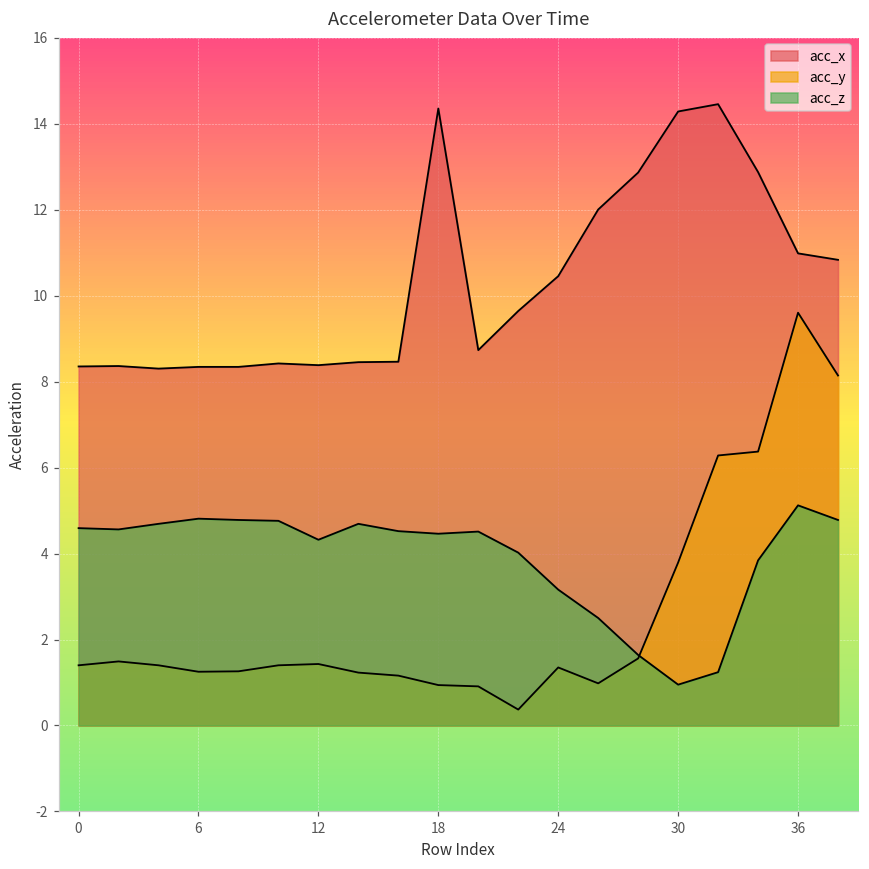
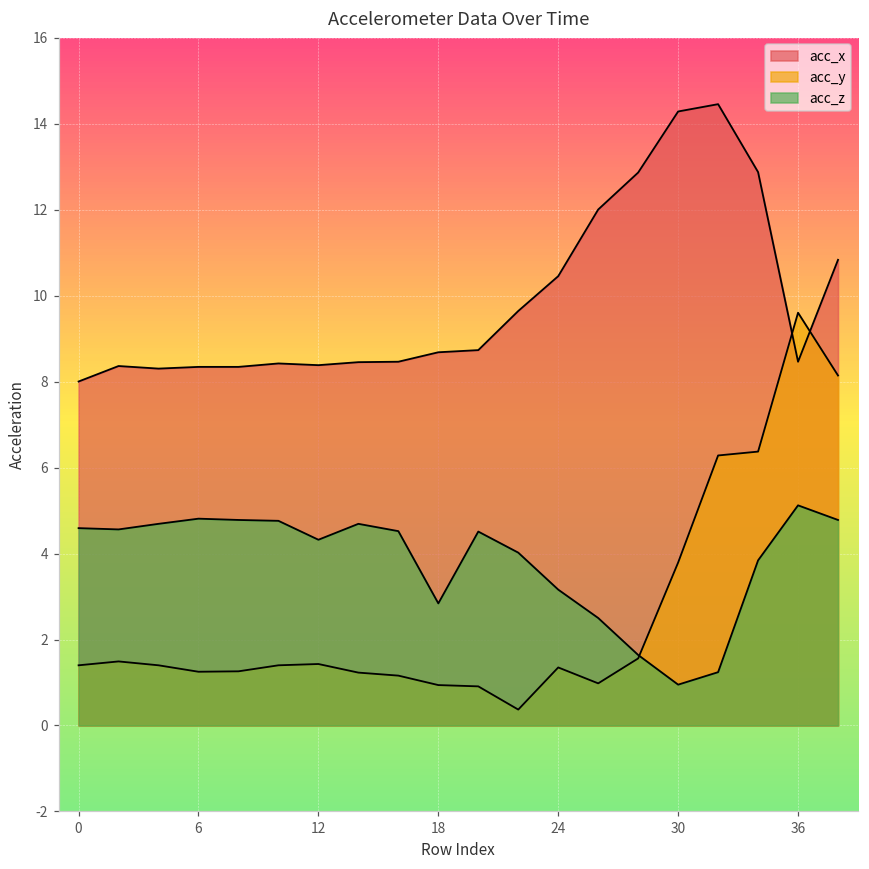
acc_x, 0: 8.4 -> 8.0
acc_x, 18: 14.4 -> 8.7
acc_z, 18: 4.5 -> 2.8
acc_x, 36: 11.0 -> 8.5
